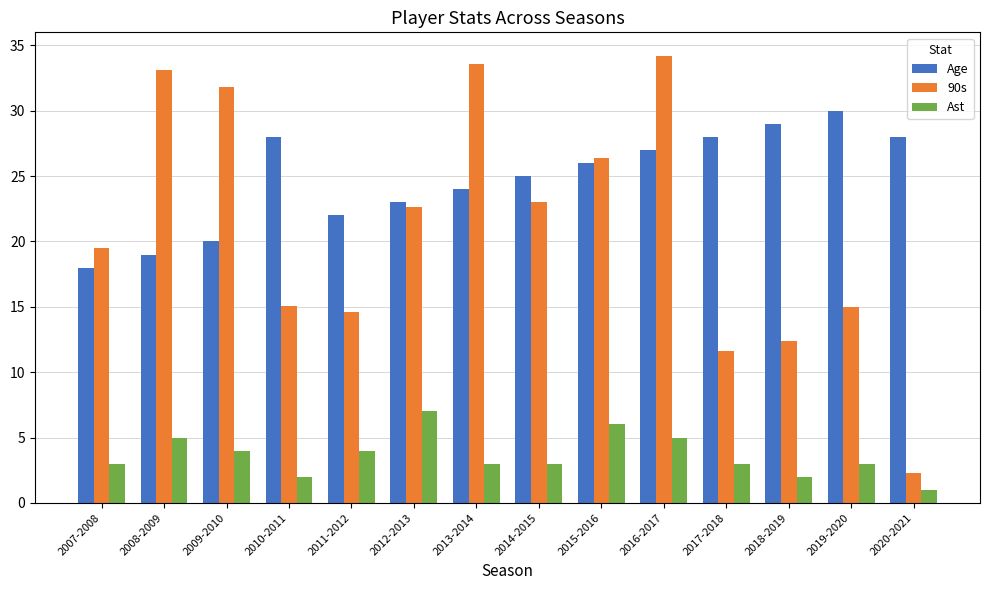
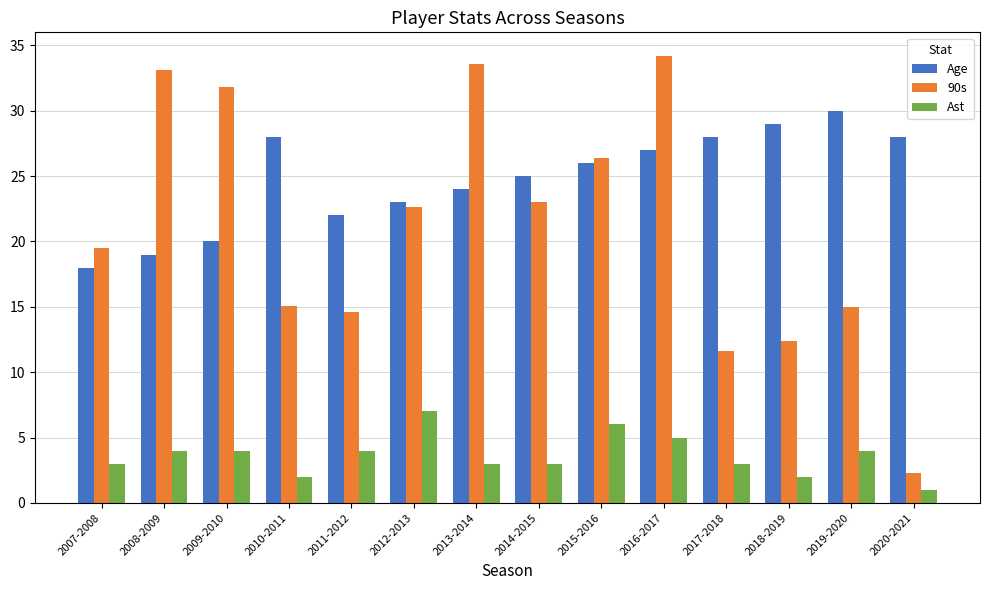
Ast, 2008-2009: 5 -> 4
Ast, 2019-2020: 3 -> 4
